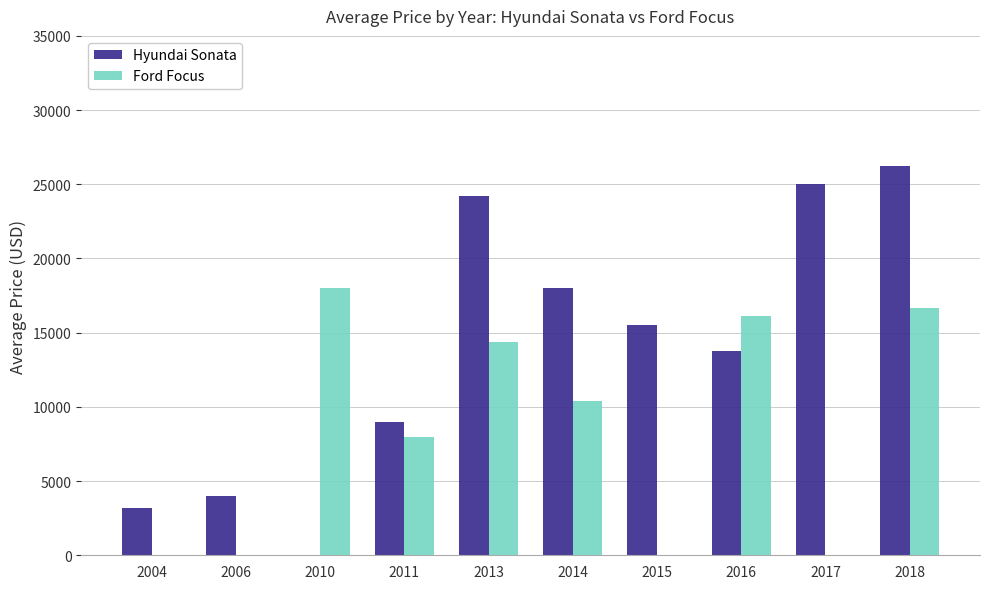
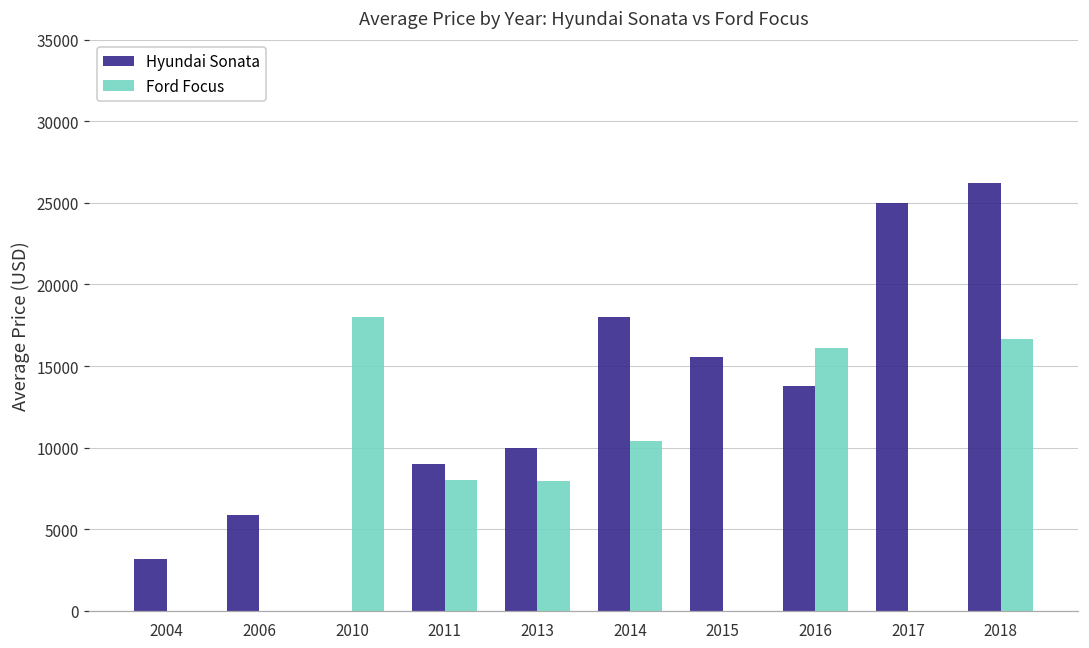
Hyundai Sonata, 2006: 4000 -> 5900
Hyundai Sonata, 2013: 24200 -> 10000
Ford Focus, 2013: 14400 -> 8000
